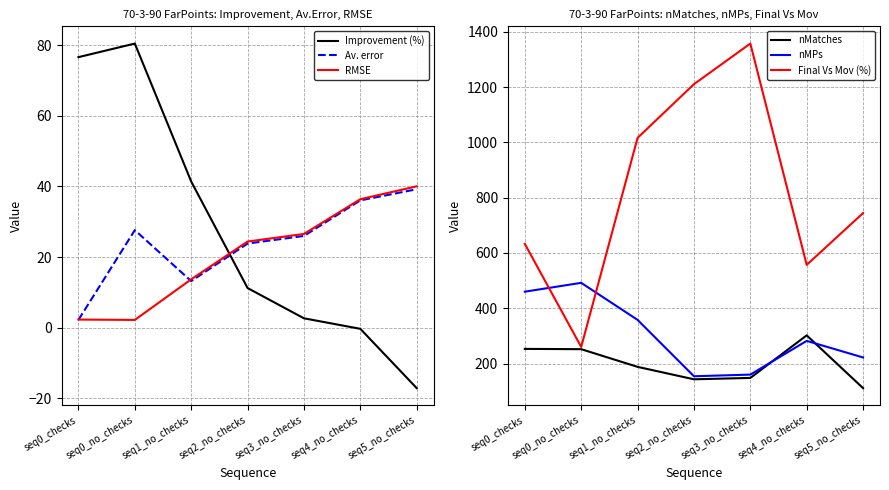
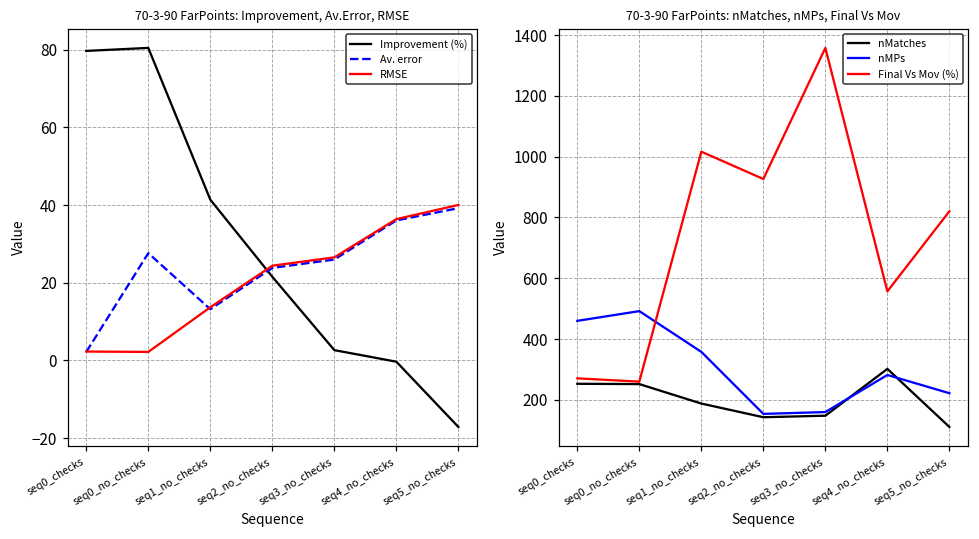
70-3-90 FarPoints: Improvement, Av.Error, RMSE, Improvement (%), seq0_checks: 77 -> 80
70-3-90 FarPoints: Improvement, Av.Error, RMSE, Improvement (%), seq2_no_checks: 11 -> 22
70-3-90 FarPoints: nMatches, nMPs, Final Vs Mov, Final Vs Mov (%), seq0_checks: 630 -> 270
70-3-90 FarPoints: nMatches, nMPs, Final Vs Mov, Final Vs Mov (%), seq2_no_checks: 1210 -> 930
70-3-90 FarPoints: nMatches, nMPs, Final Vs Mov, Final Vs Mov (%), seq5_no_checks: 740 -> 820
